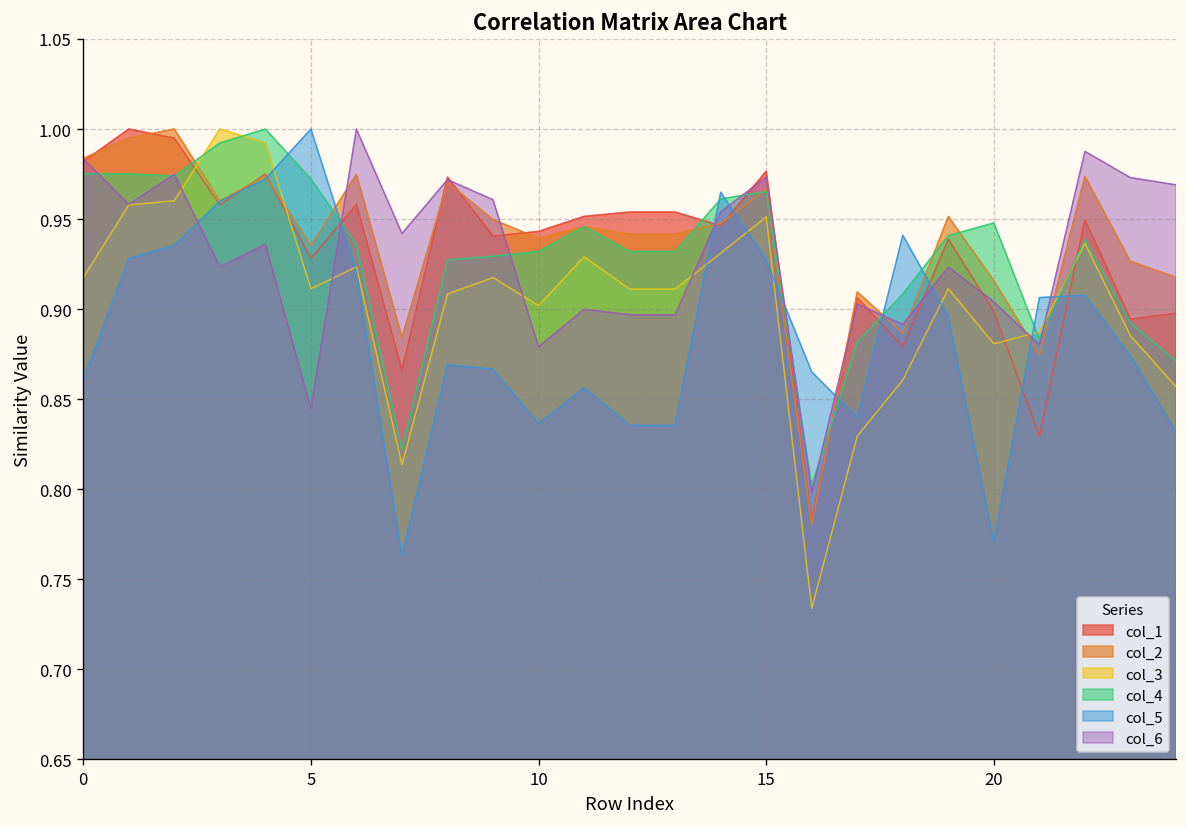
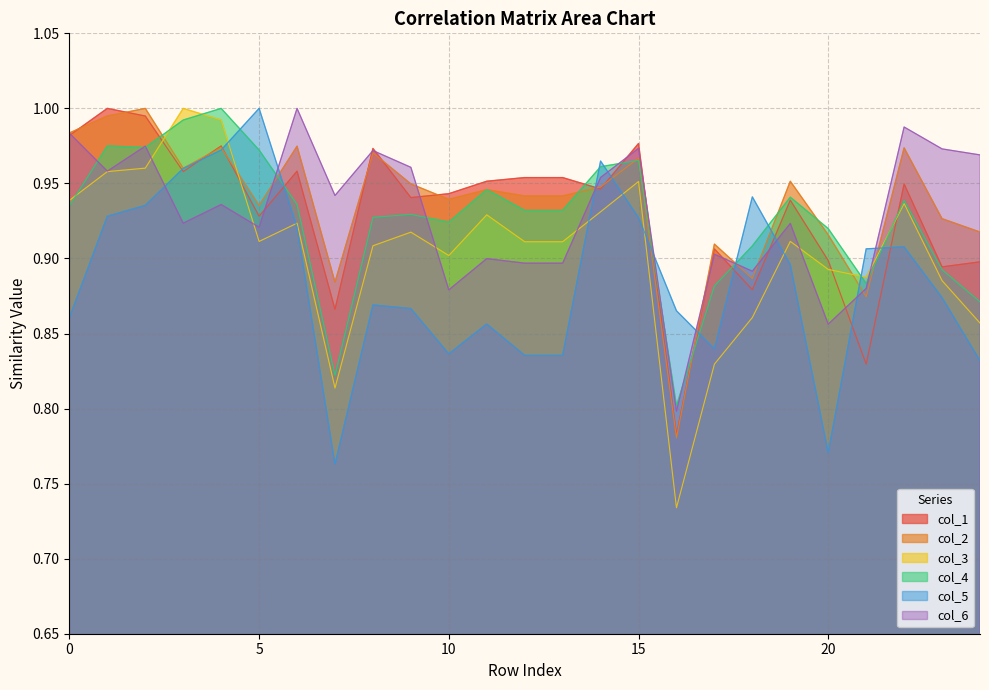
col_3, 0: 0.917 -> 0.939
col_4, 0: 0.975 -> 0.935
col_6, 5: 0.845 -> 0.921
col_4, 10: 0.932 -> 0.924
col_3, 20: 0.881 -> 0.893
col_4, 20: 0.948 -> 0.920
col_6, 20: 0.904 -> 0.856
